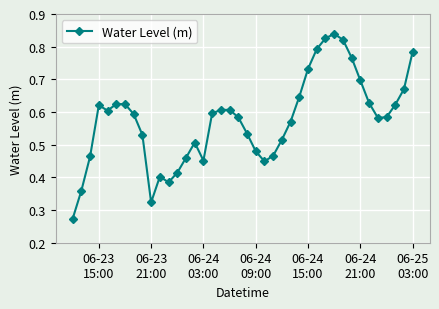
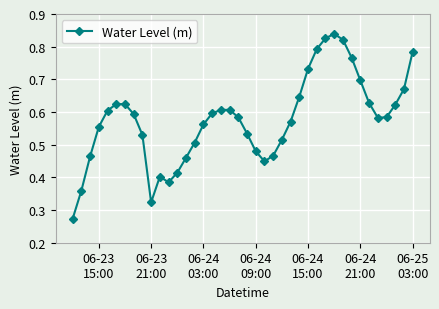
06-23 15:00: 0.62 -> 0.55
06-24 03:00: 0.45 -> 0.56
